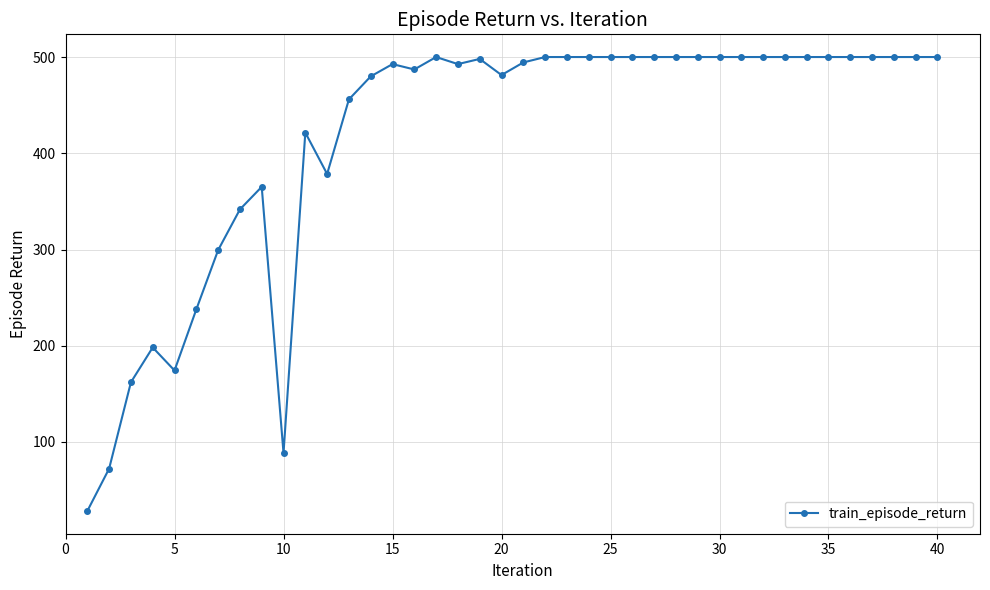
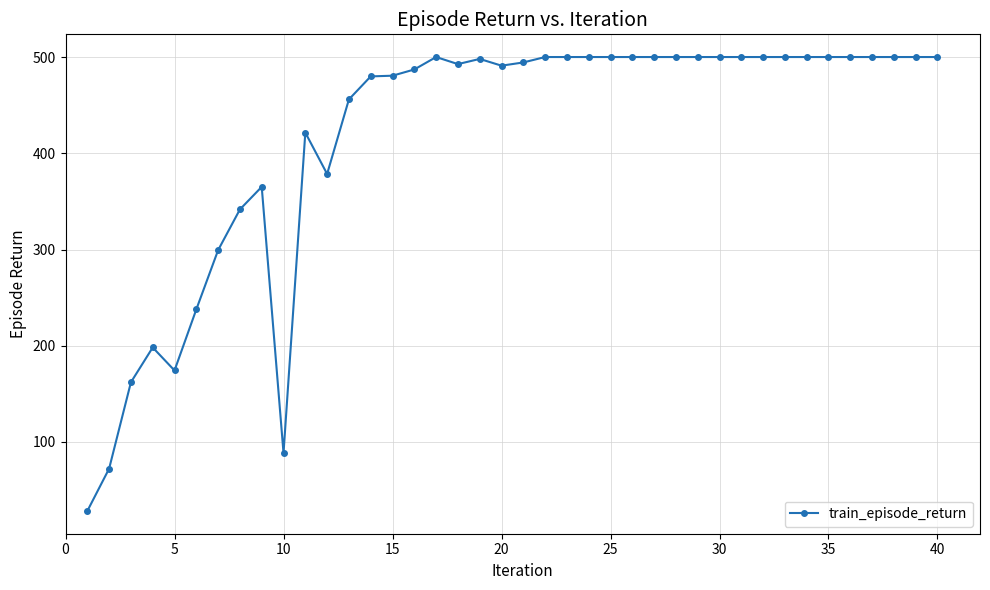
15: 490 -> 480
20: 480 -> 490
